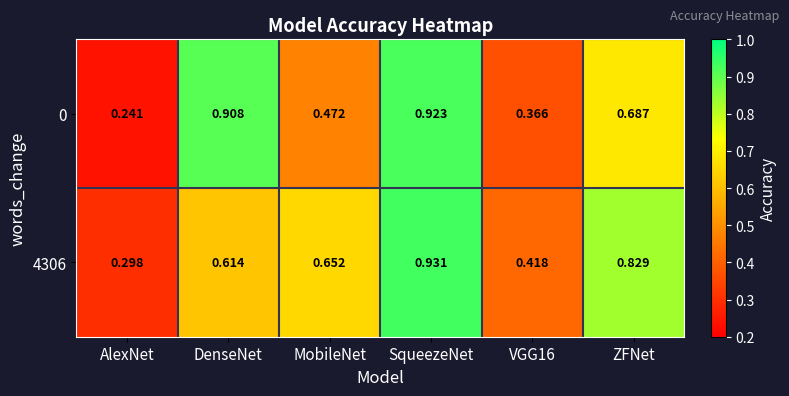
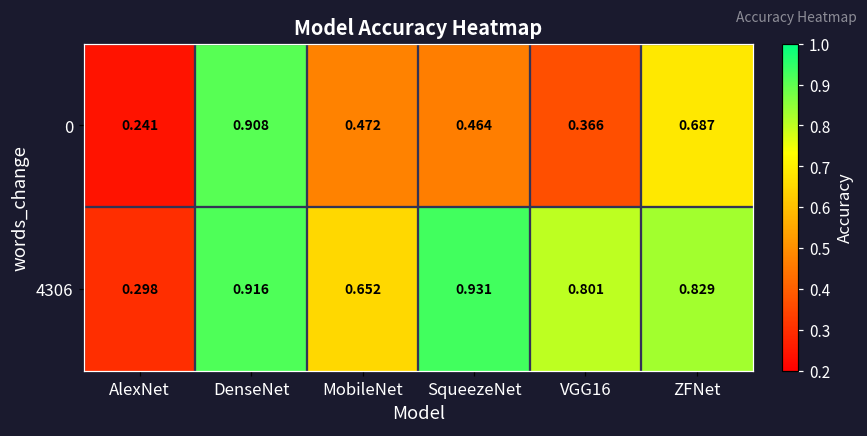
0, SqueezeNet: 0.923 -> 0.464
4306, DenseNet: 0.614 -> 0.916
4306, VGG16: 0.418 -> 0.801
